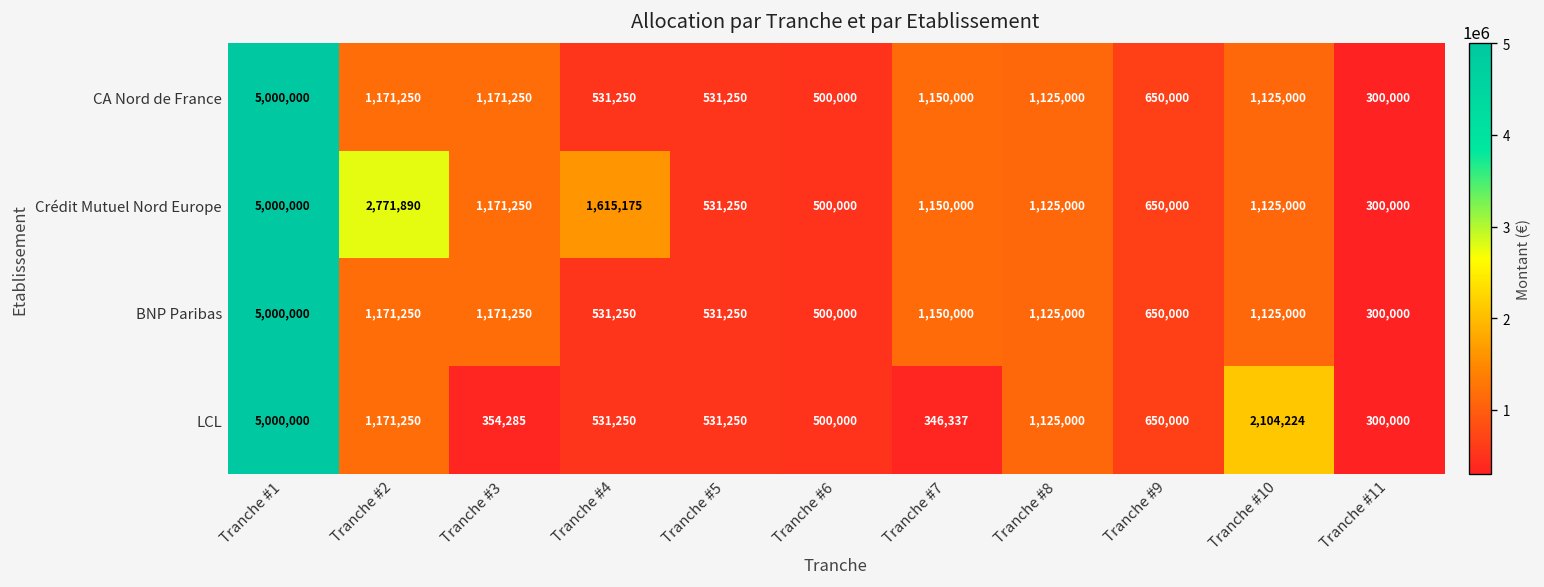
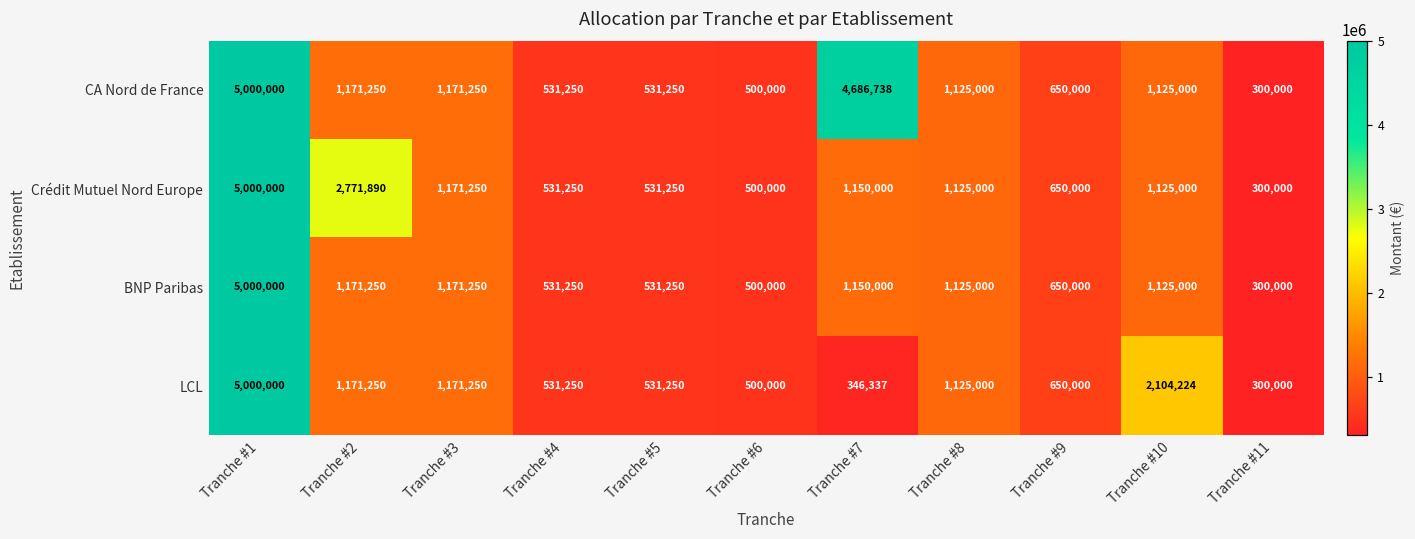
CA Nord de France, Tranche #7: 1,150,000 -> 4,686,738
Crédit Mutuel Nord Europe, Tranche #4: 1,615,175 -> 531,250
LCL, Tranche #3: 354,285 -> 1,171,250
